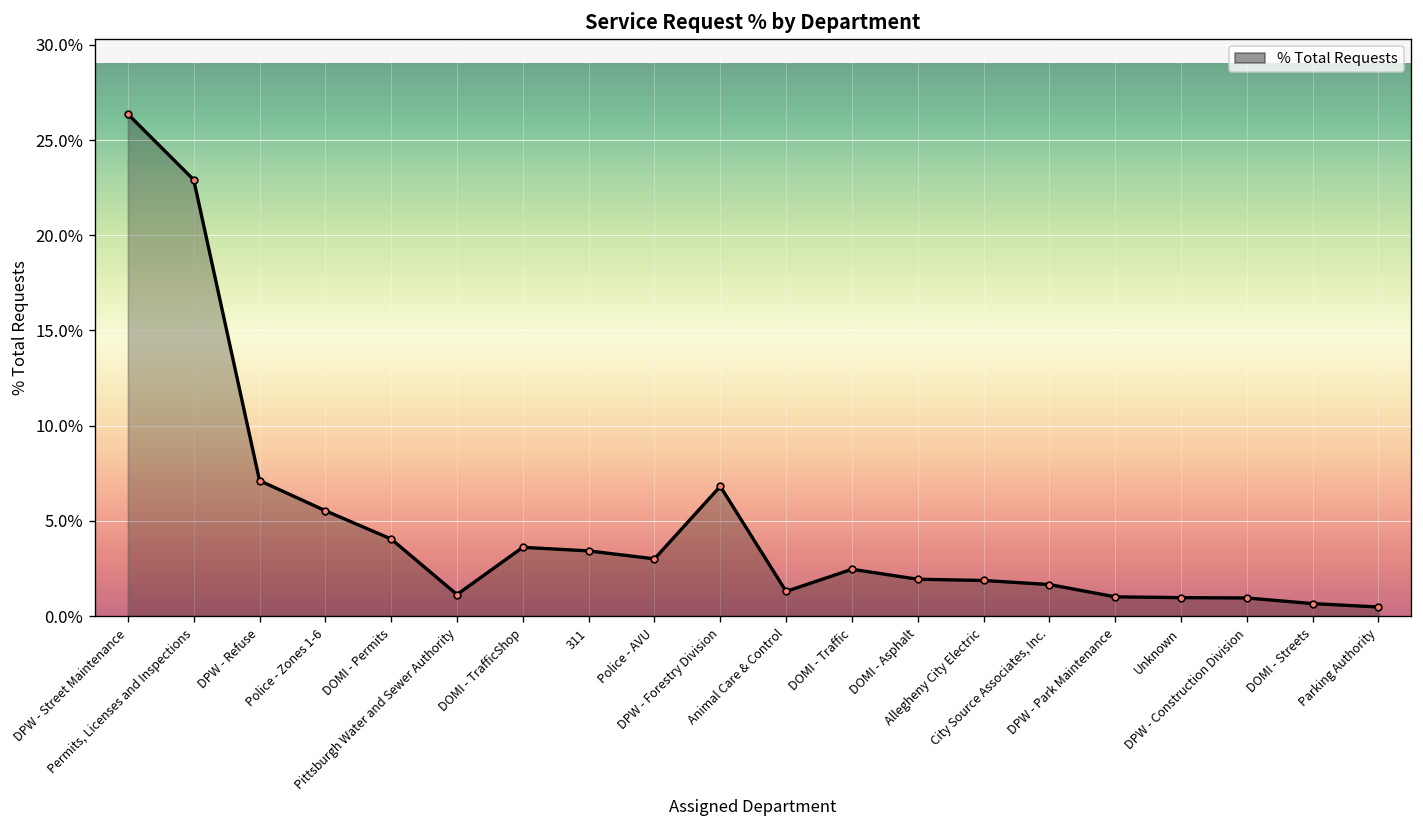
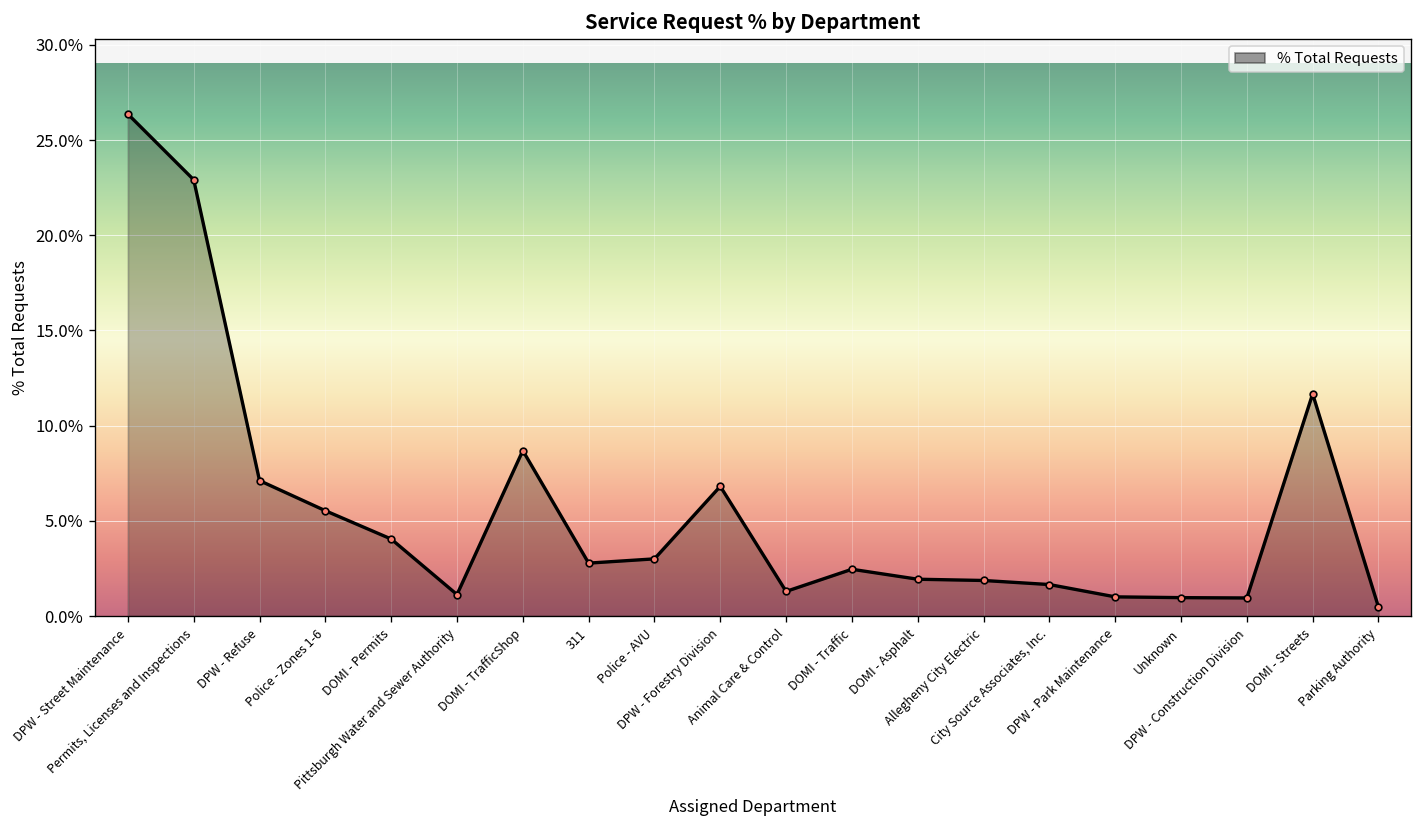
DOMI - TrafficShop: 3.6% -> 8.7%
311: 3.4% -> 2.8%
DOMI - Streets: 0.7% -> 11.7%
